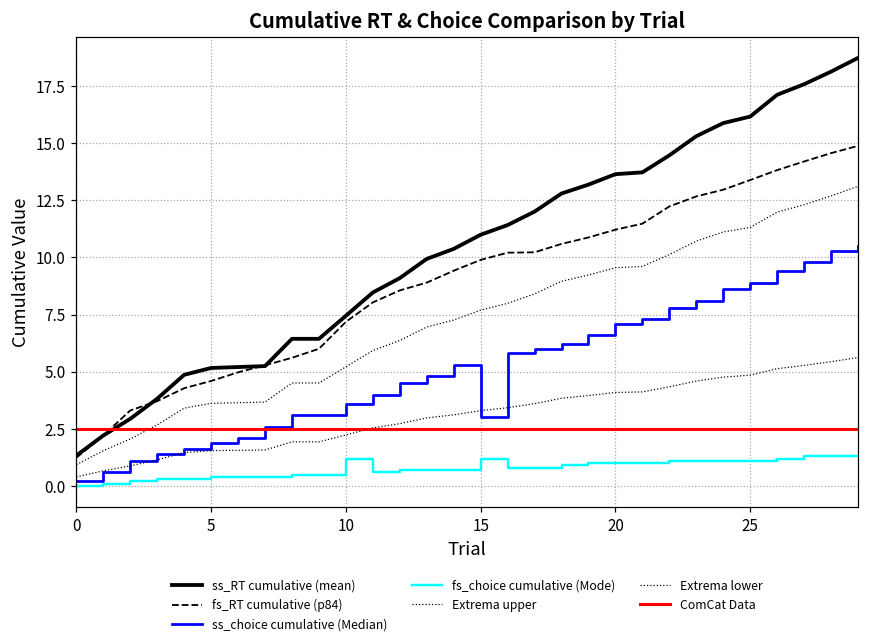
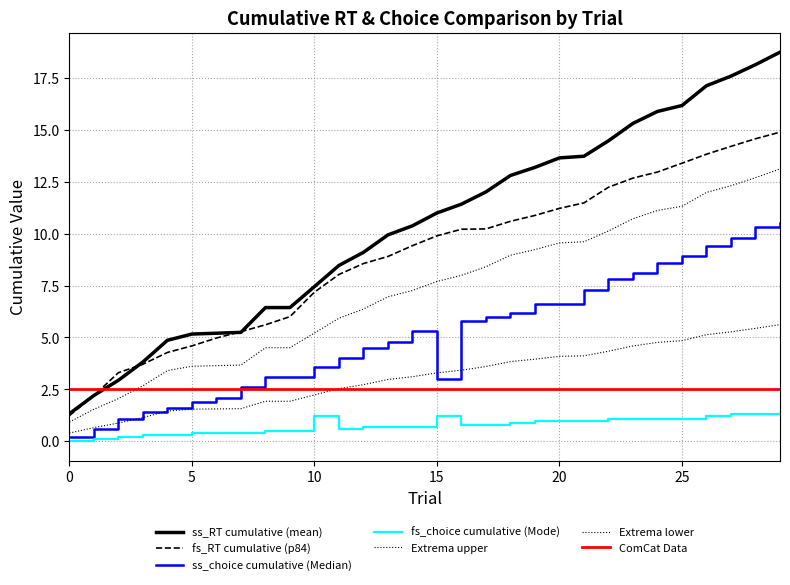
ss_choice cumulative (Median), 20: 7.1 -> 6.6
